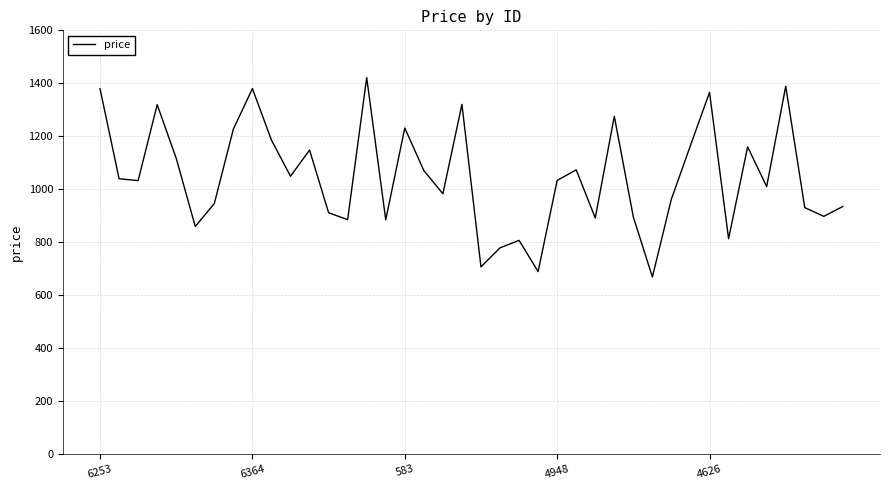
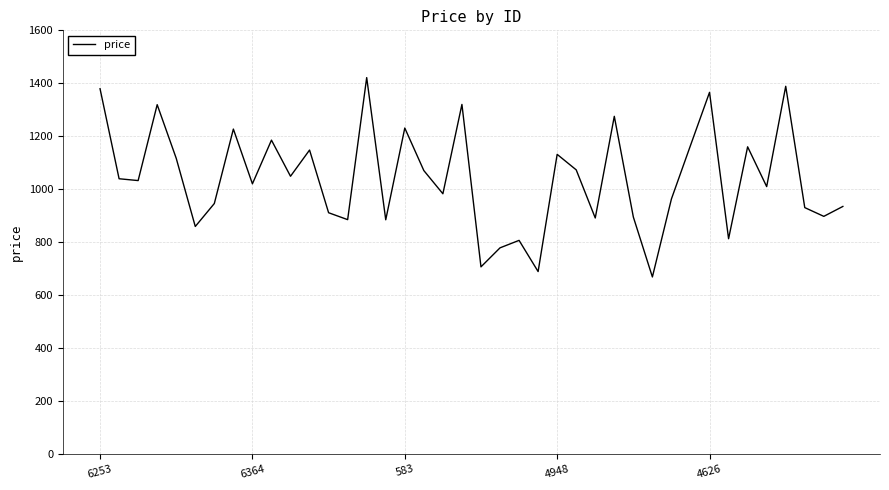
6364: 1380 -> 1020
4948: 1030 -> 1130
